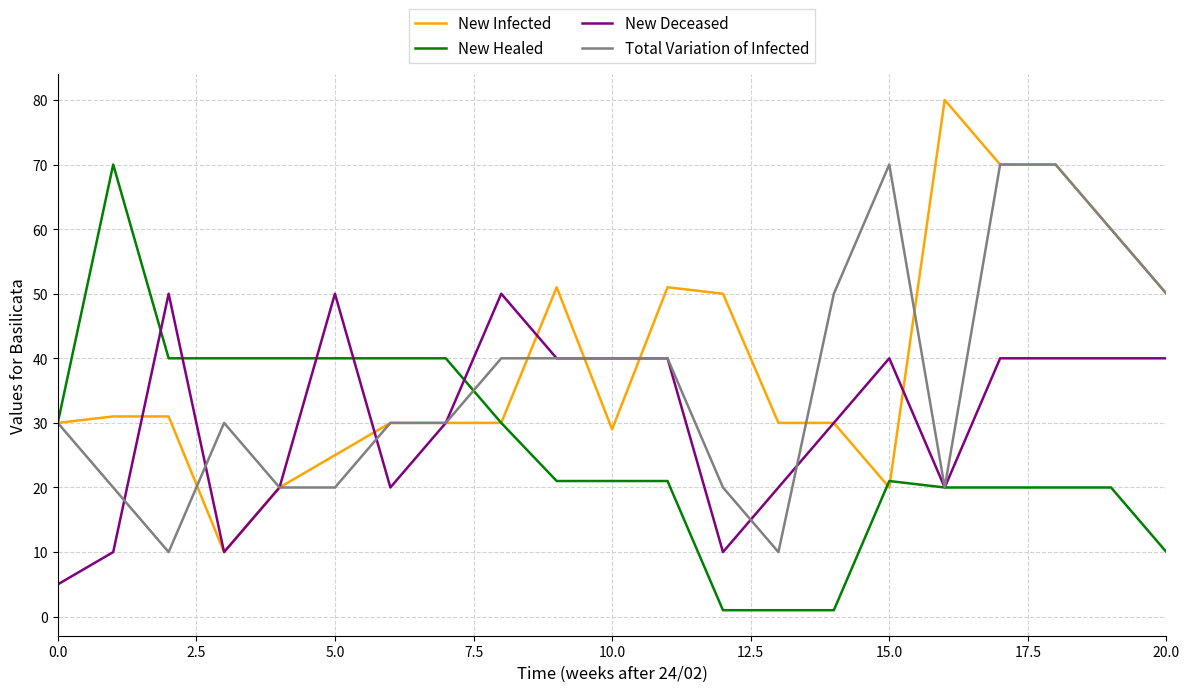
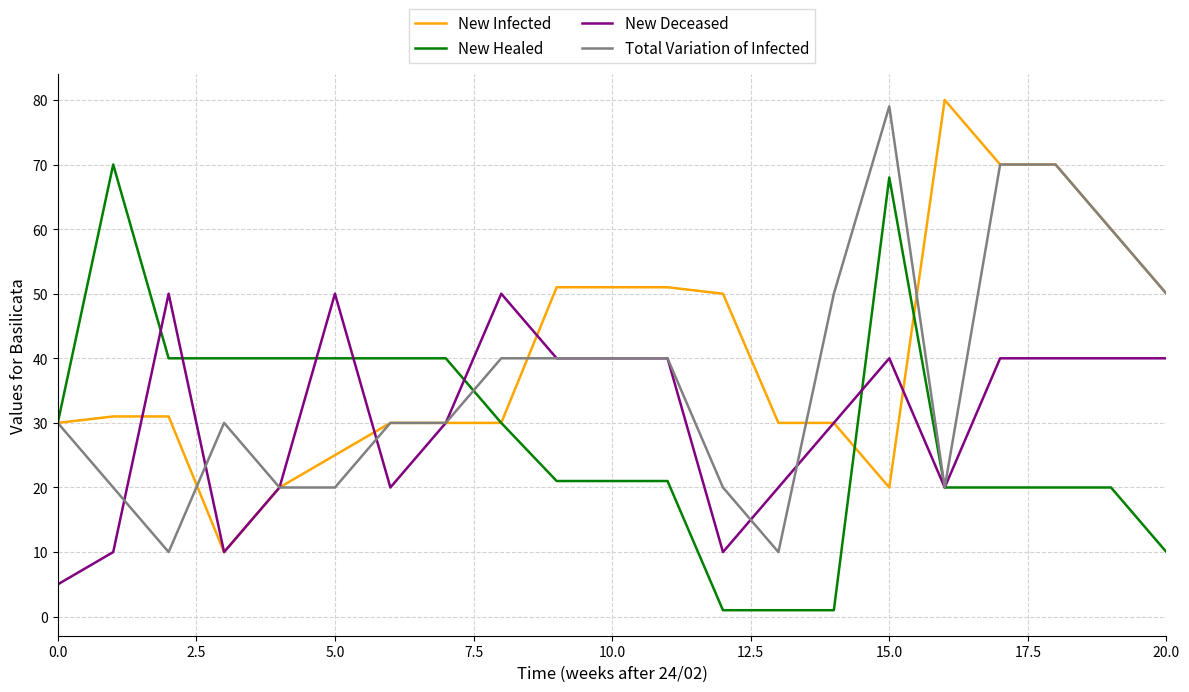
New Infected, 10.0: 29 -> 51
New Healed, 15.0: 21 -> 68
Total Variation of Infected, 15.0: 70 -> 79
